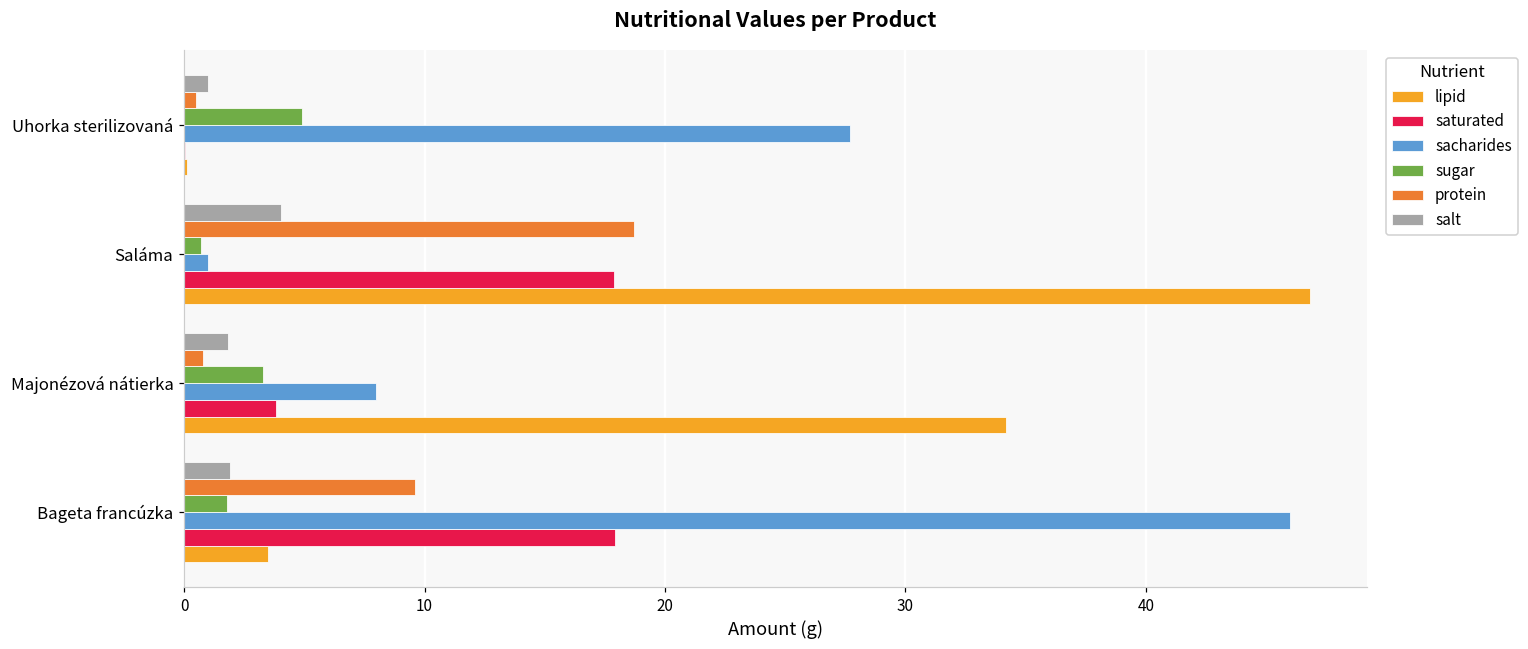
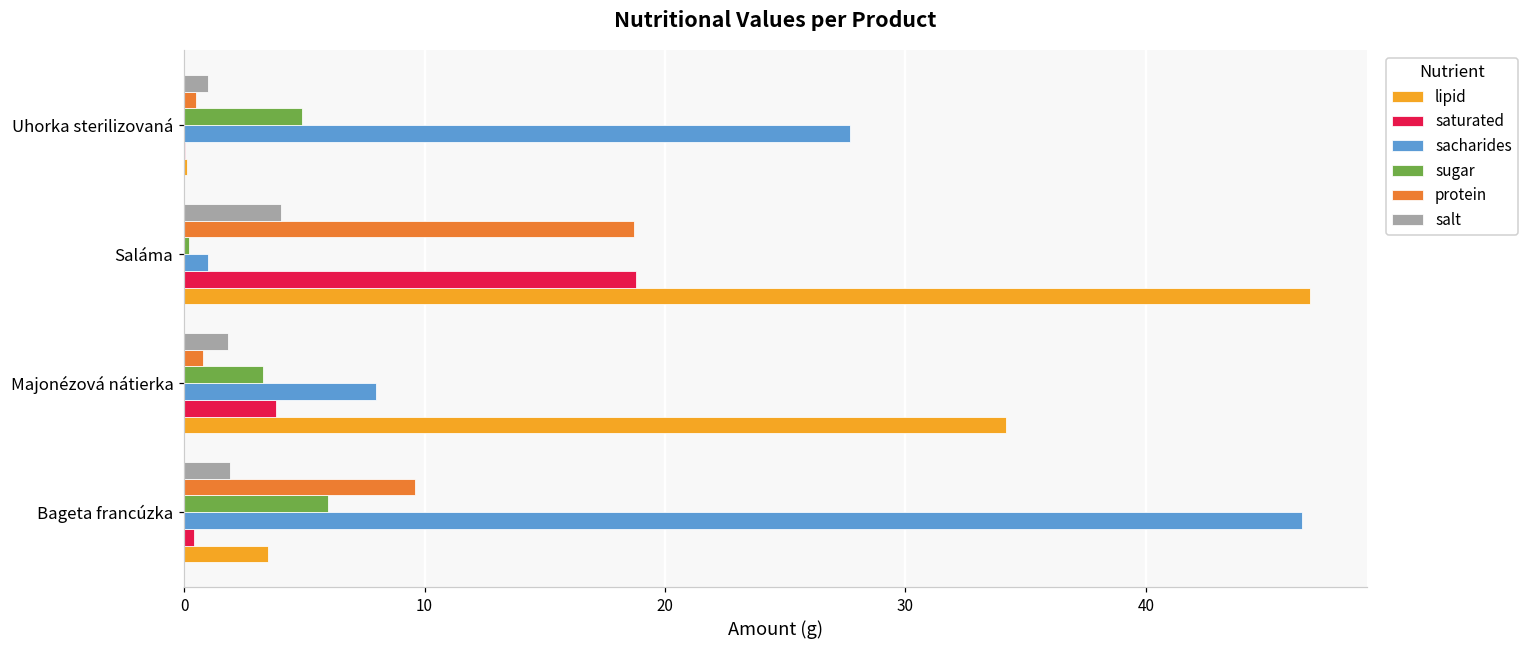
sugar, Saláma: 0.7 -> 0.2
saturated, Saláma: 17.9 -> 18.8
sugar, Bageta francúzka: 1.8 -> 6.0
sacharides, Bageta francúzka: 46.0 -> 46.5
saturated, Bageta francúzka: 17.9 -> 0.4
